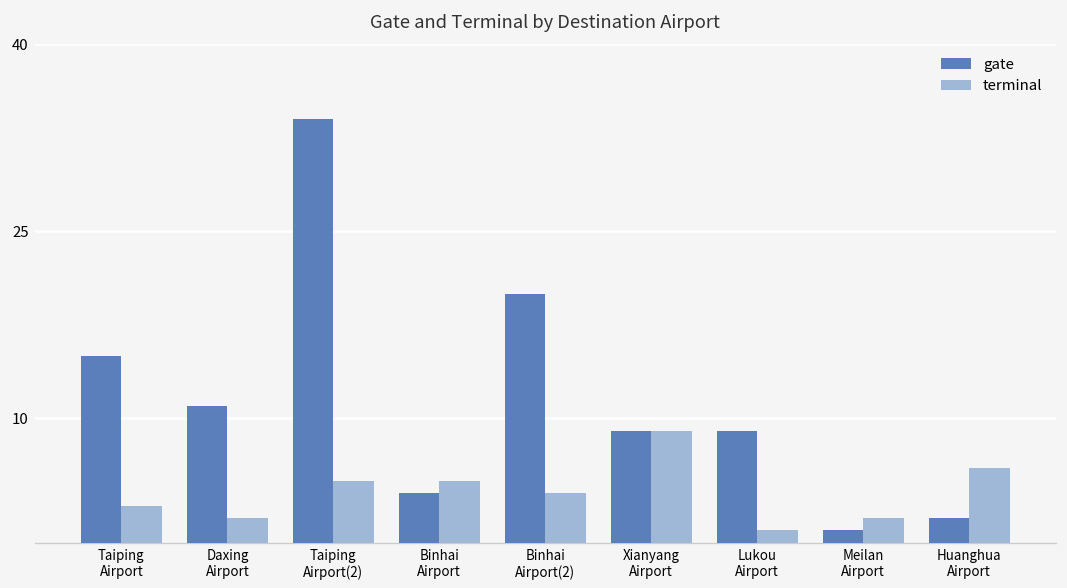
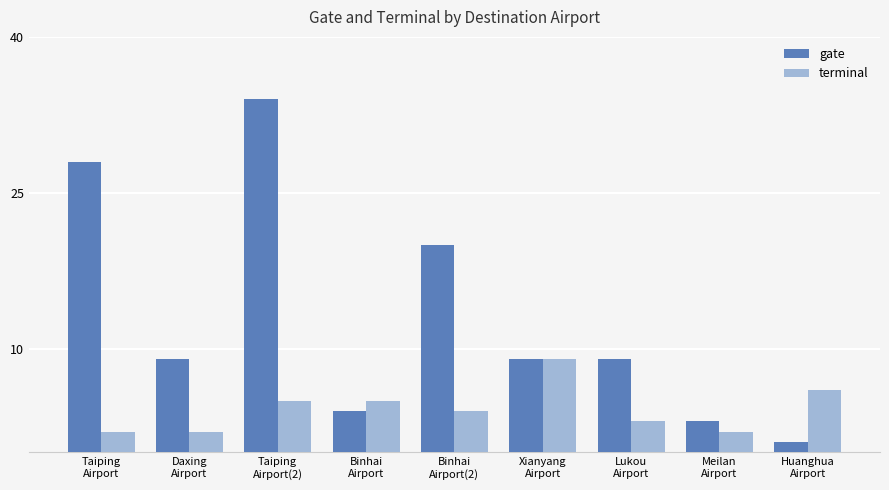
gate, Taiping Airport: 15 -> 28
terminal, Taiping Airport: 3 -> 2
gate, Daxing Airport: 11 -> 9
terminal, Lukou Airport: 1 -> 3
gate, Meilan Airport: 1 -> 3
gate, Huanghua Airport: 2 -> 1
